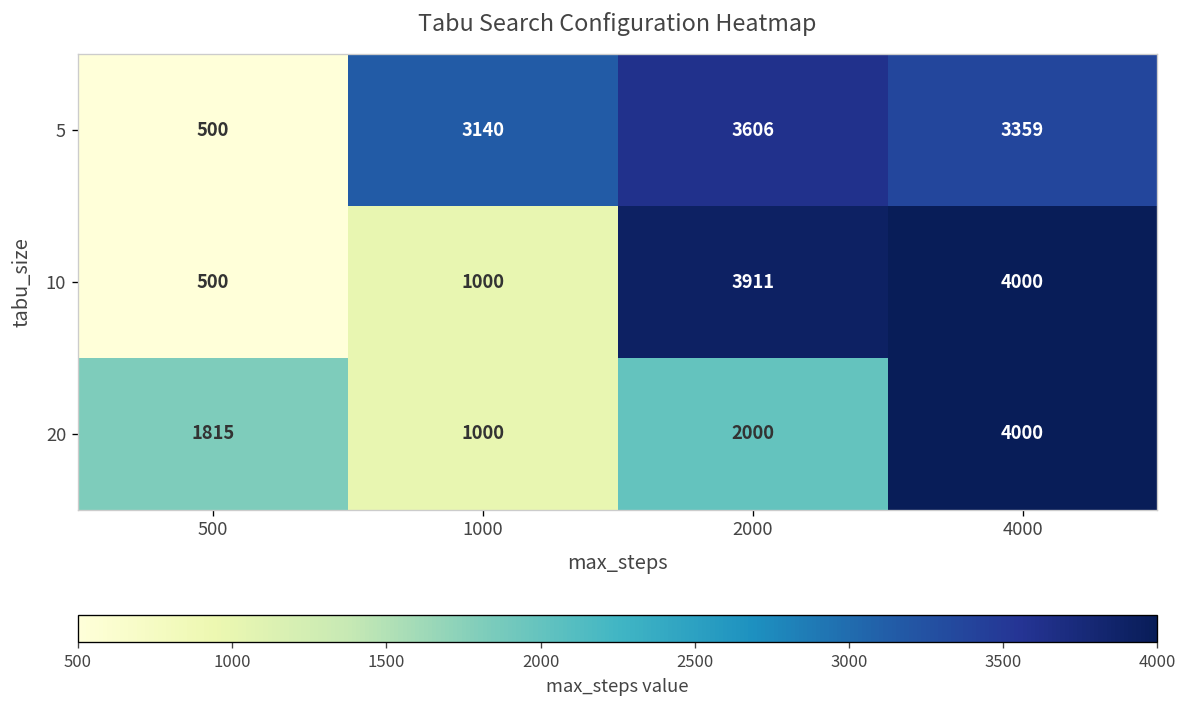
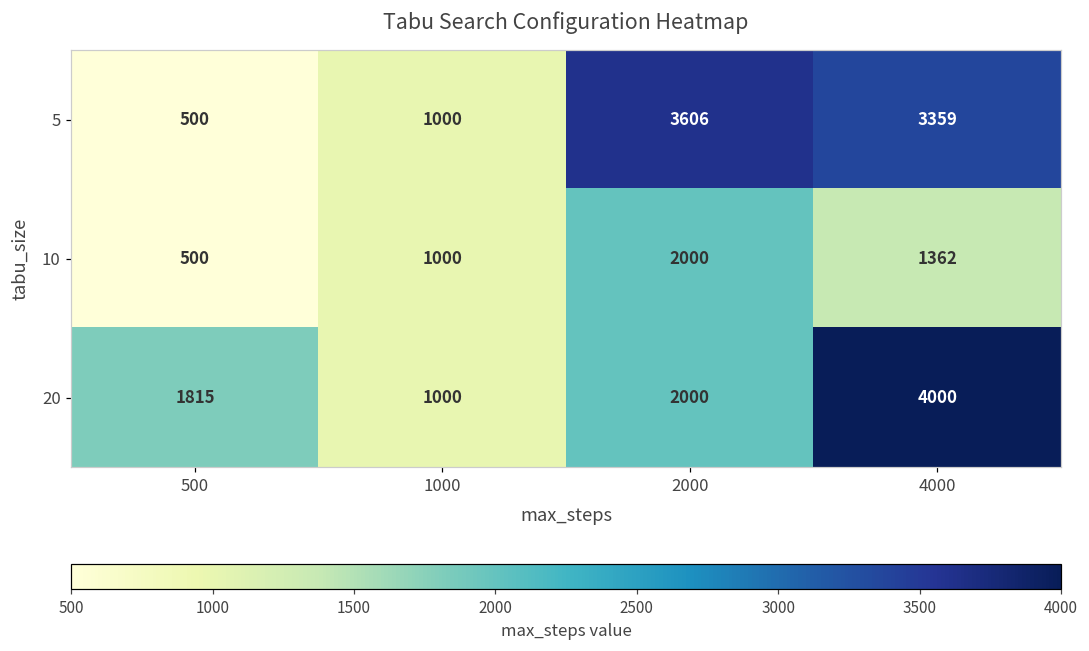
5, 1000: 3140 -> 1000
10, 2000: 3911 -> 2000
10, 4000: 4000 -> 1362
